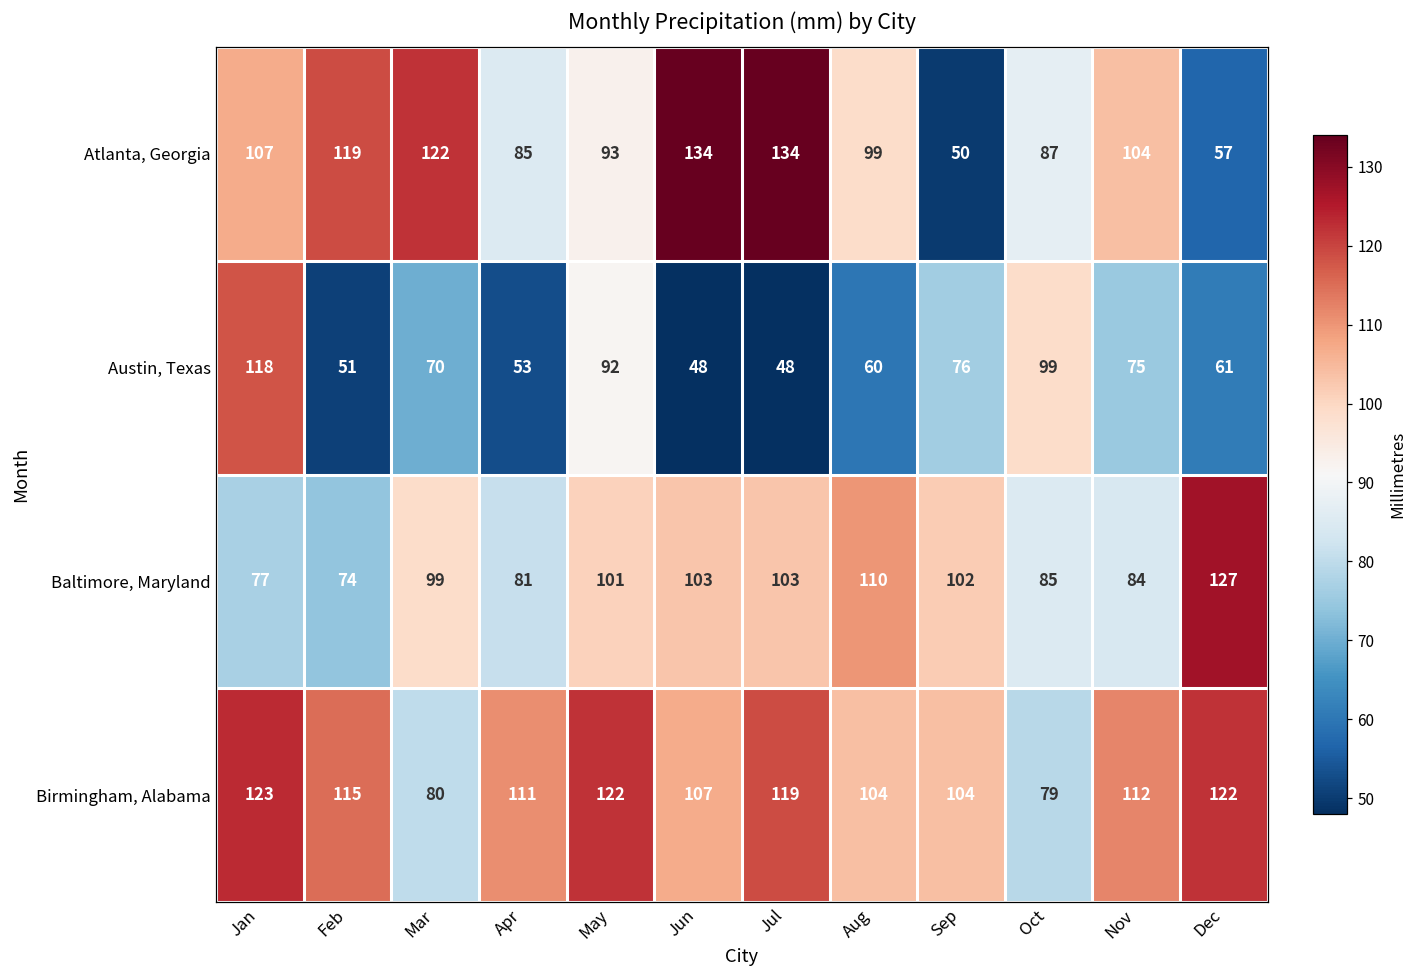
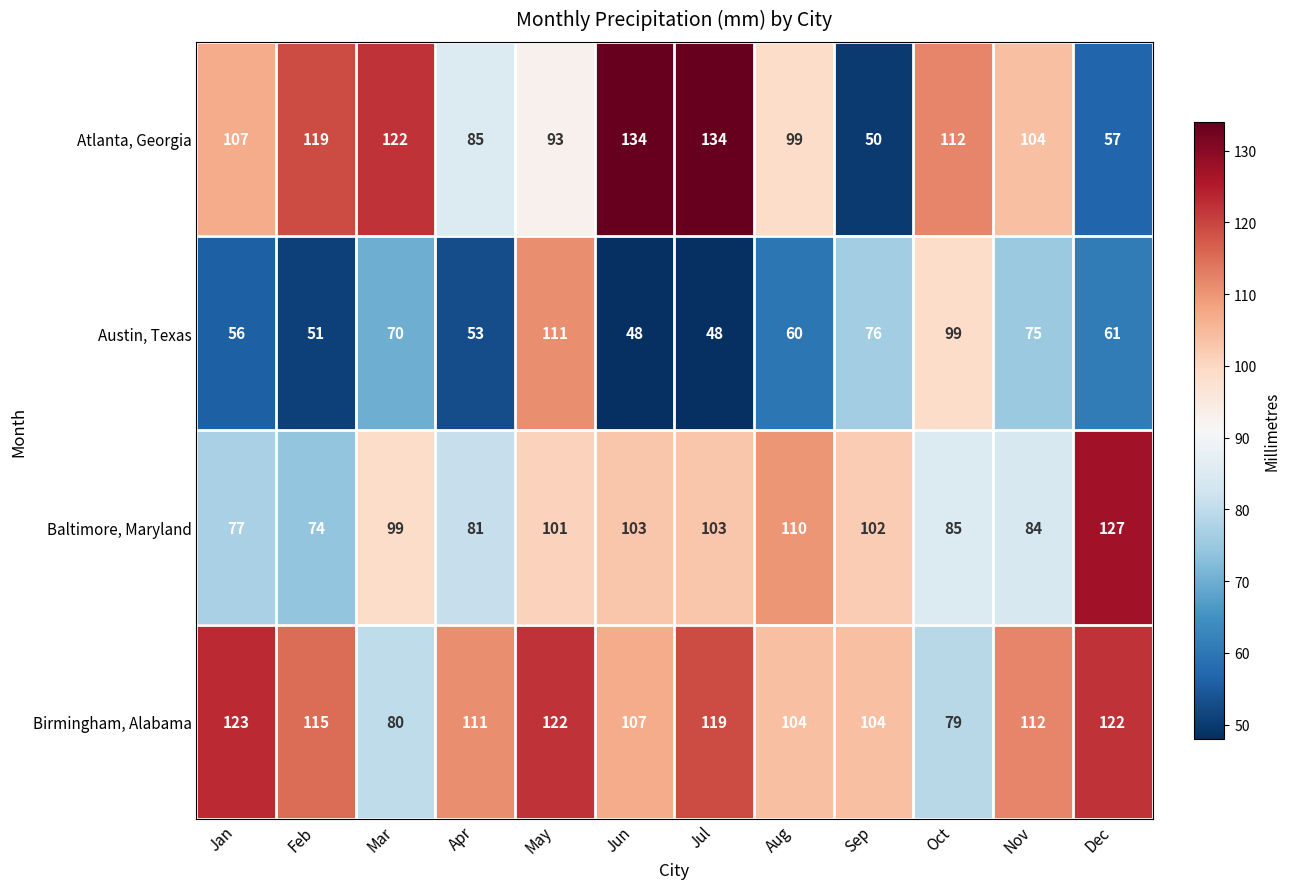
Atlanta, Georgia, Oct: 87 -> 112
Austin, Texas, Jan: 118 -> 56
Austin, Texas, May: 92 -> 111
